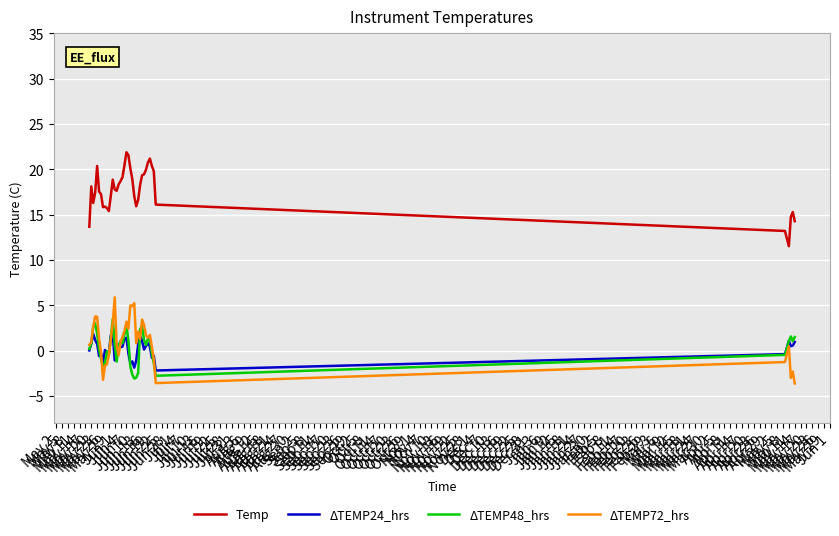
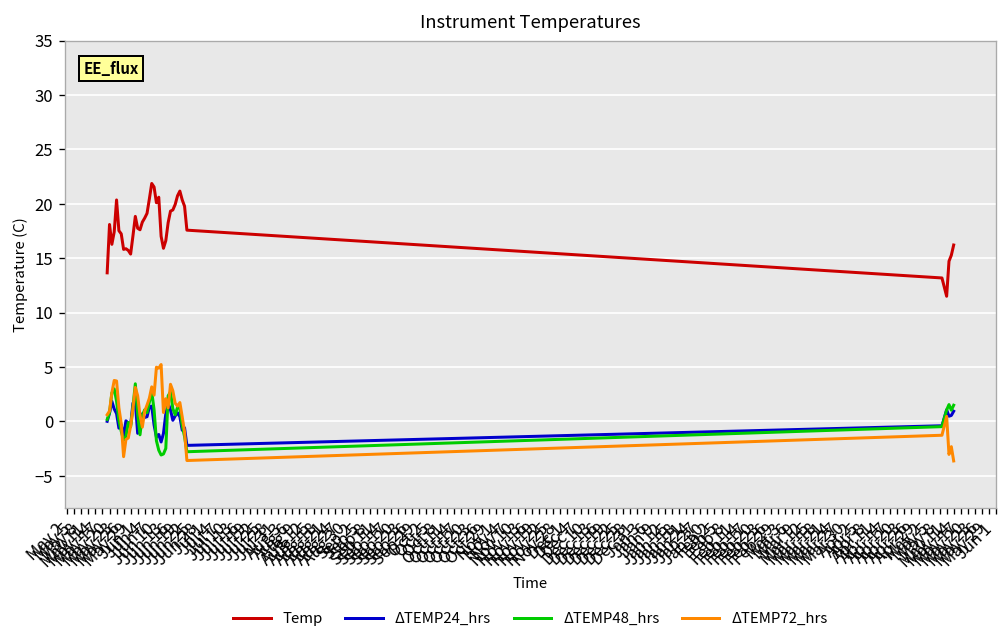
ΔTEMP72_hrs, Jun 1: 6 -> 2
Temp, Jun 10: 19 -> 21
Temp, Jun 22: 16 -> 18
Temp, May 14: 14 -> 16
